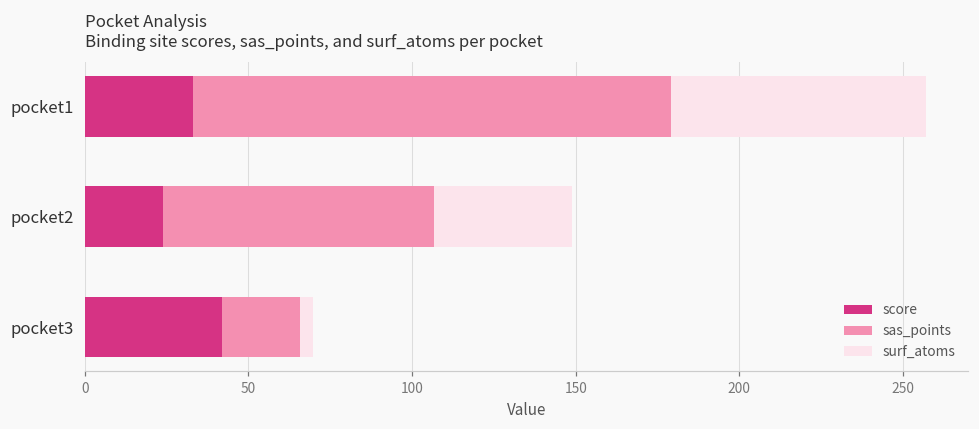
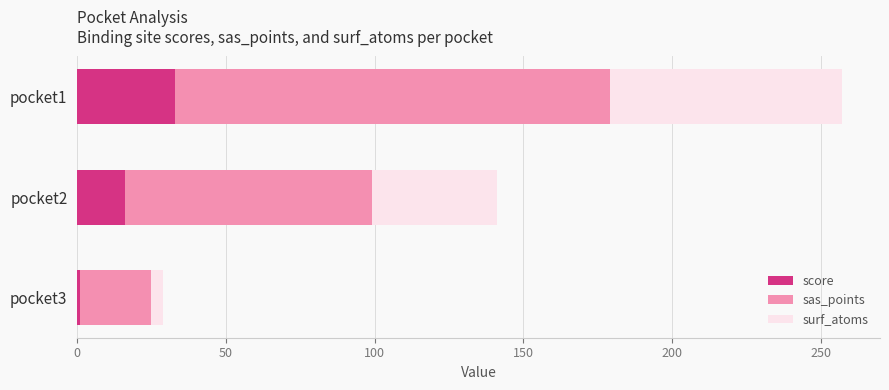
score, pocket2: 24 -> 16
score, pocket3: 42 -> 1
